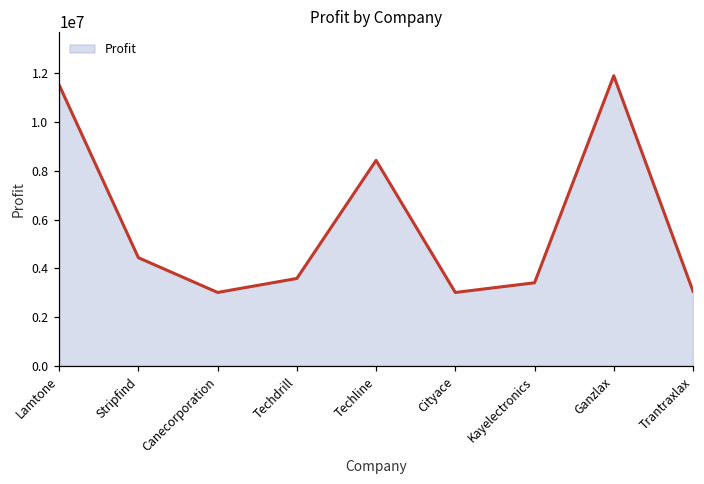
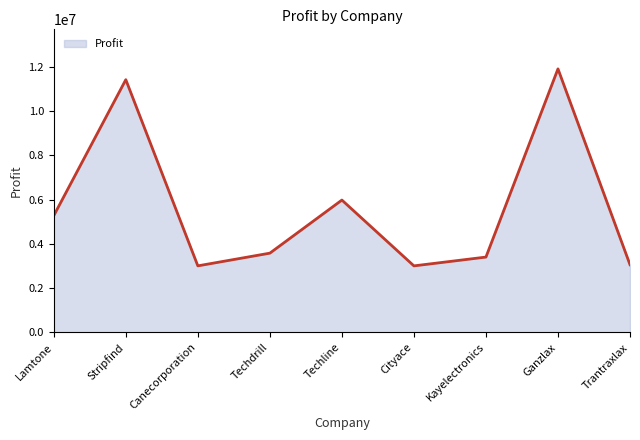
Lamtone: 11500000 -> 5300000
Stripfind: 4400000 -> 11400000
Techline: 8400000 -> 6000000
